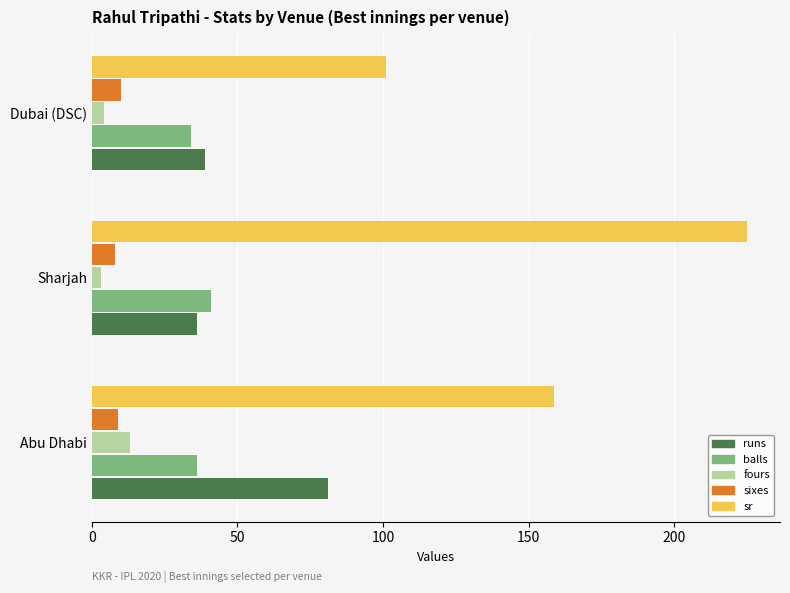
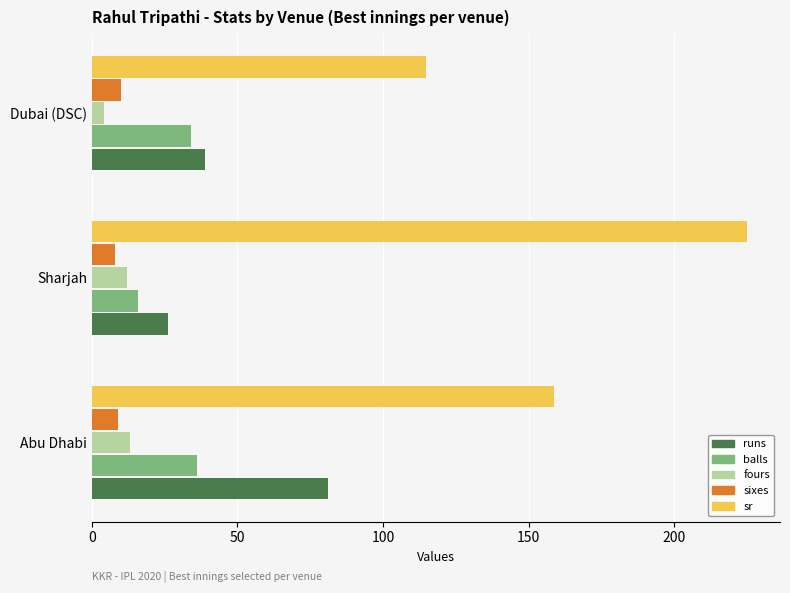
sr, Dubai (DSC): 101 -> 115
fours, Sharjah: 3 -> 12
balls, Sharjah: 41 -> 16
runs, Sharjah: 36 -> 26
